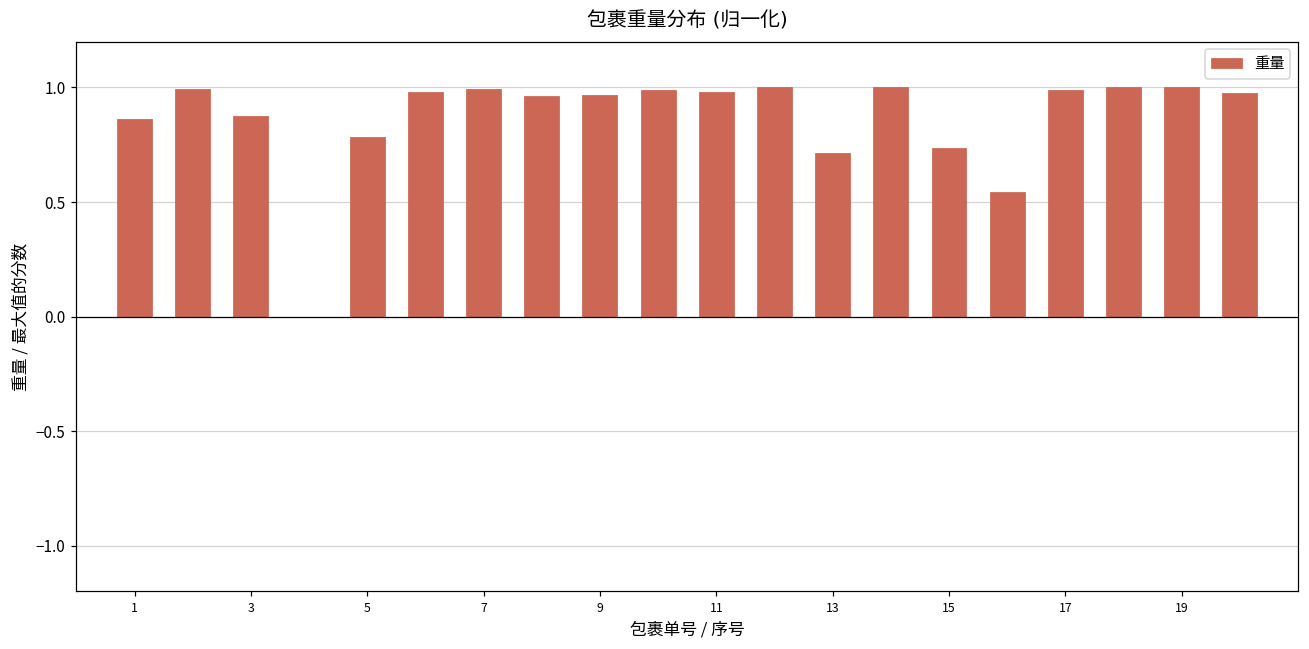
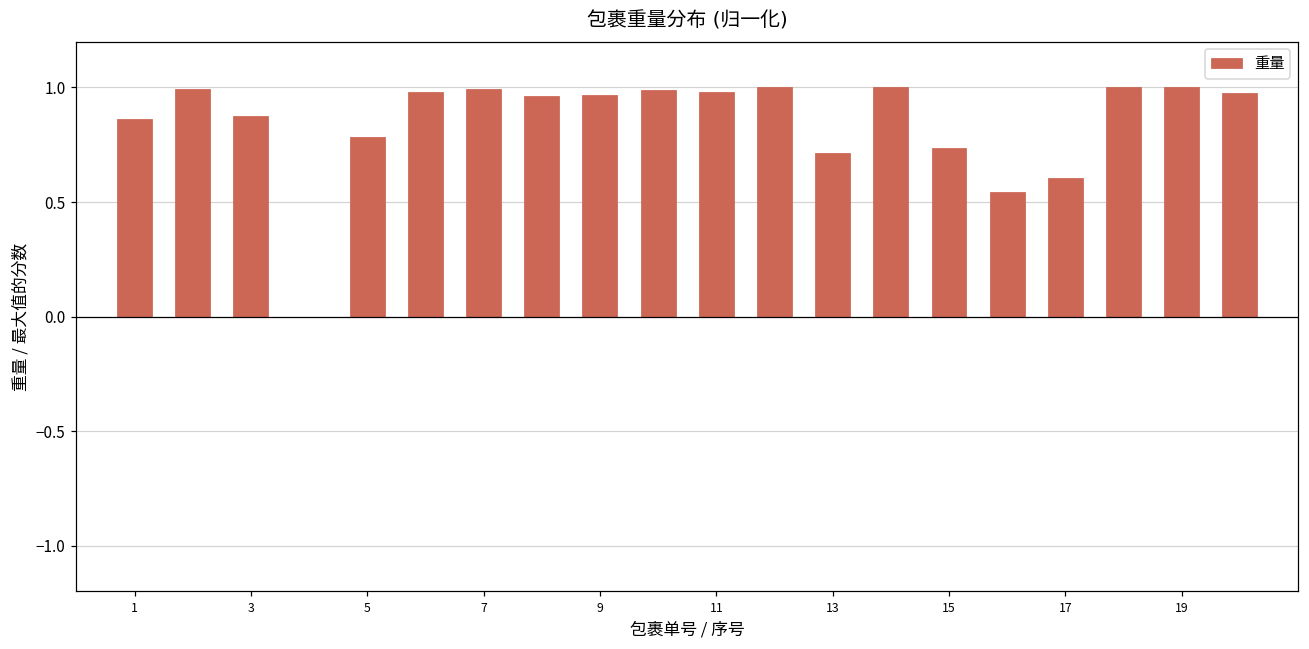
17: 0.99 -> 0.60
